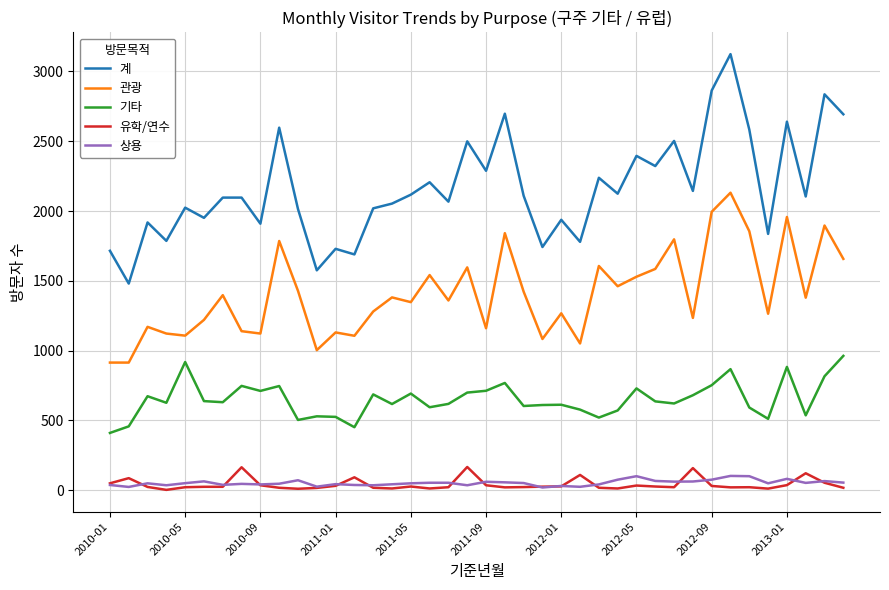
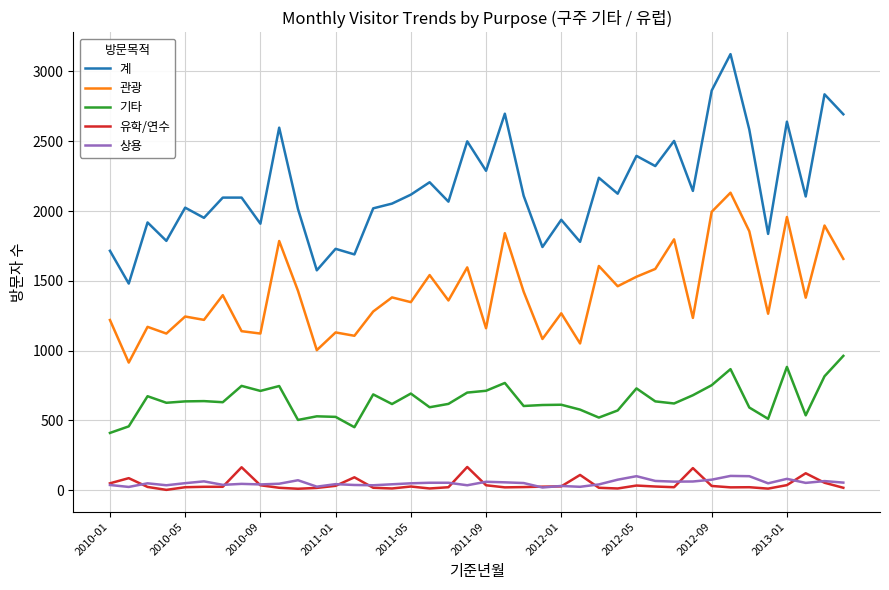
관광, 2010-01: 910 -> 1220
관광, 2010-05: 1110 -> 1240
기타, 2010-05: 920 -> 640
